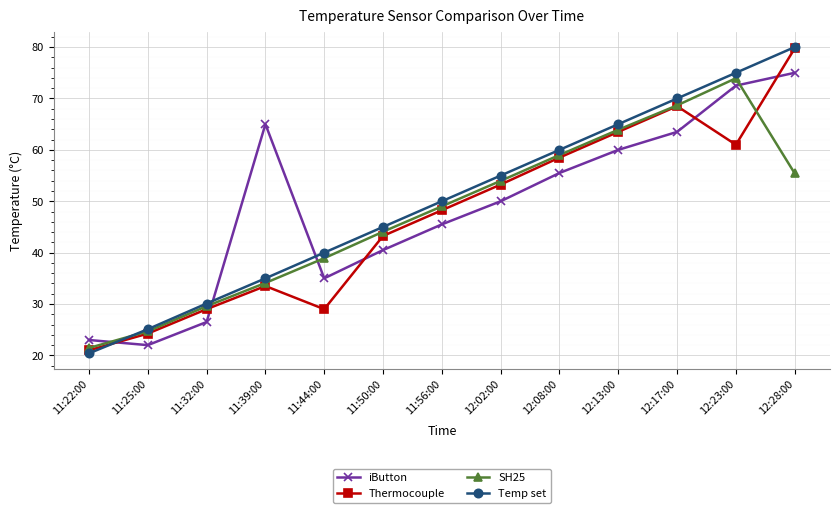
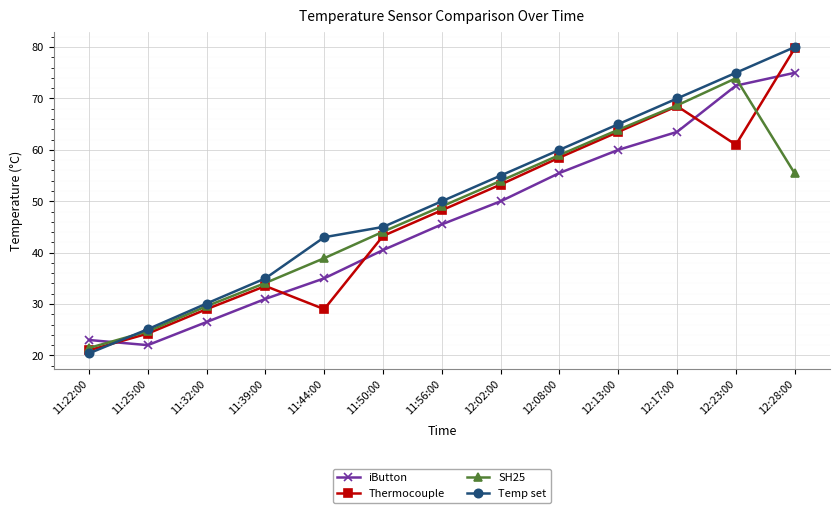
iButton, 11:39:00: 65 -> 31
Temp set, 11:44:00: 40 -> 43
